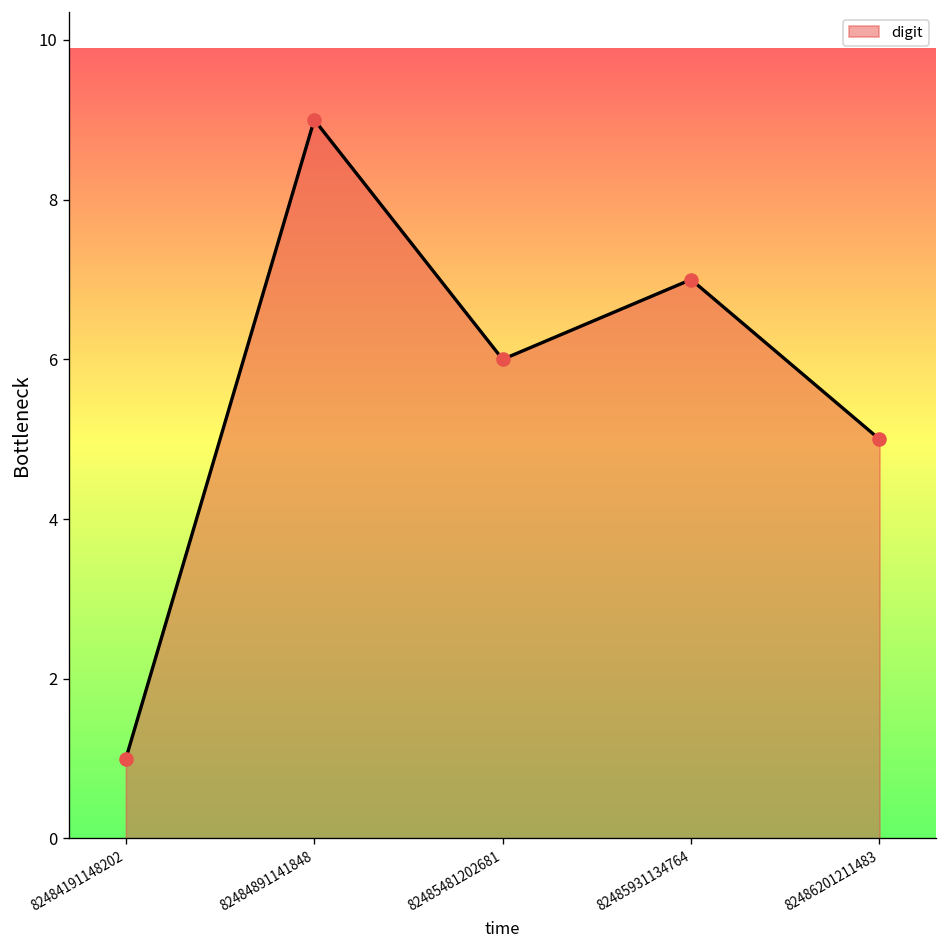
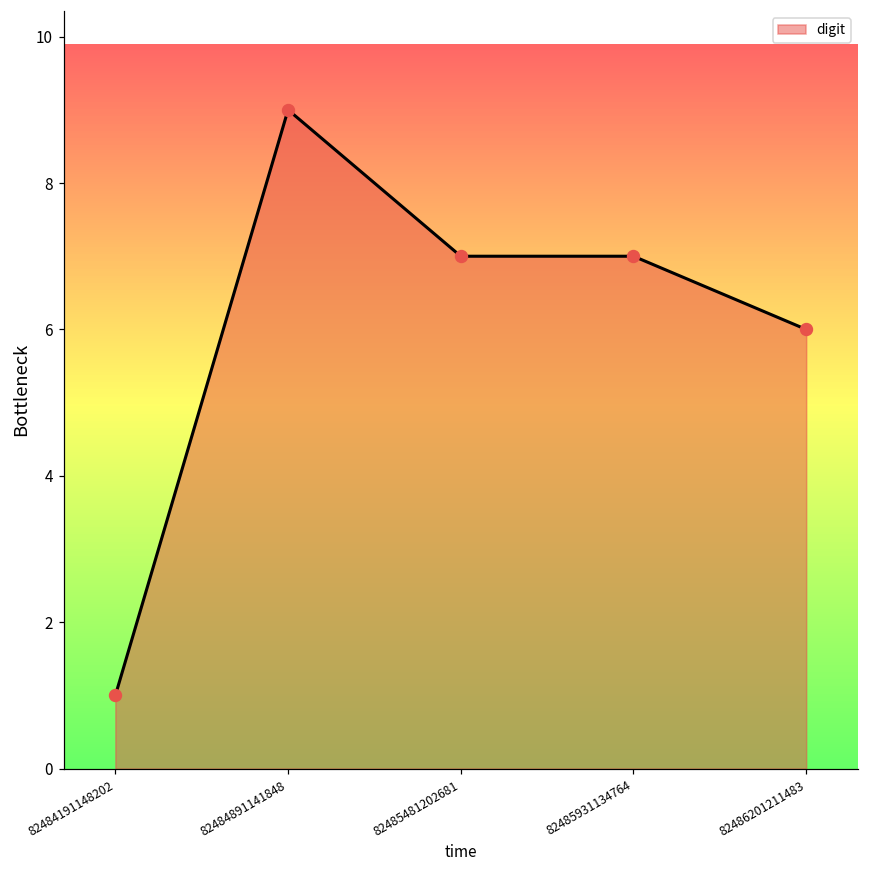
82485481202681: 6 -> 7
82486201211483: 5 -> 6
